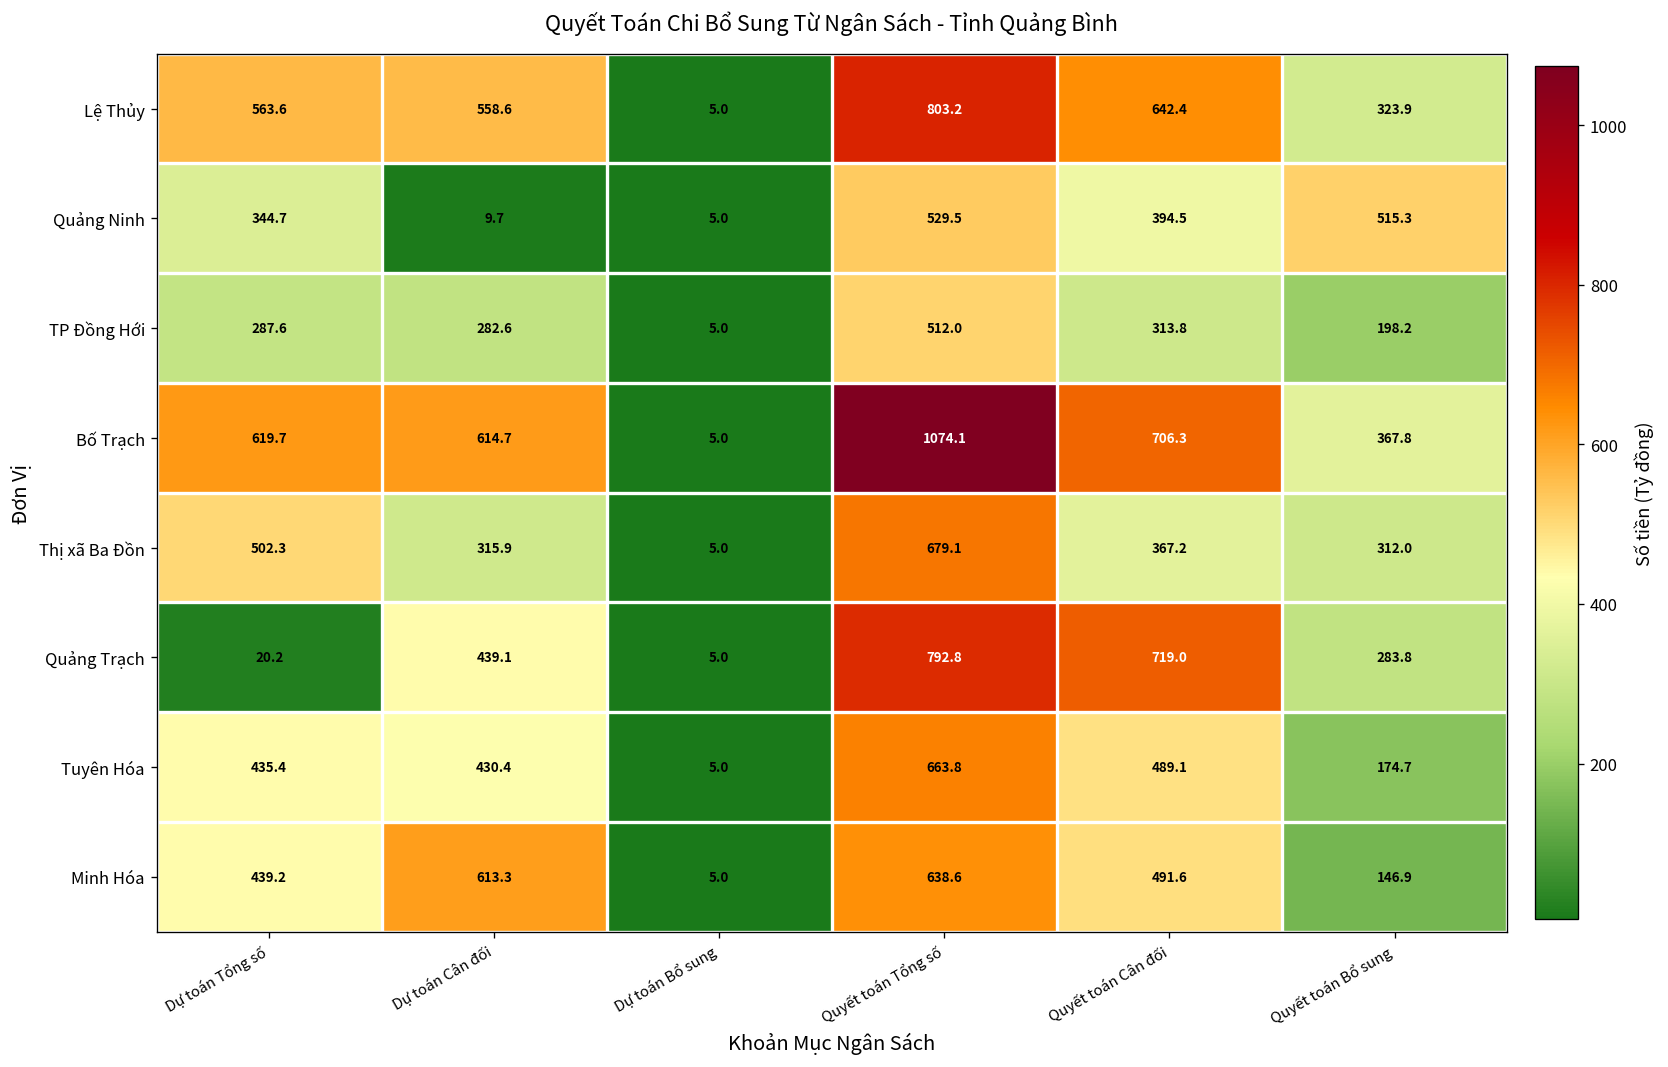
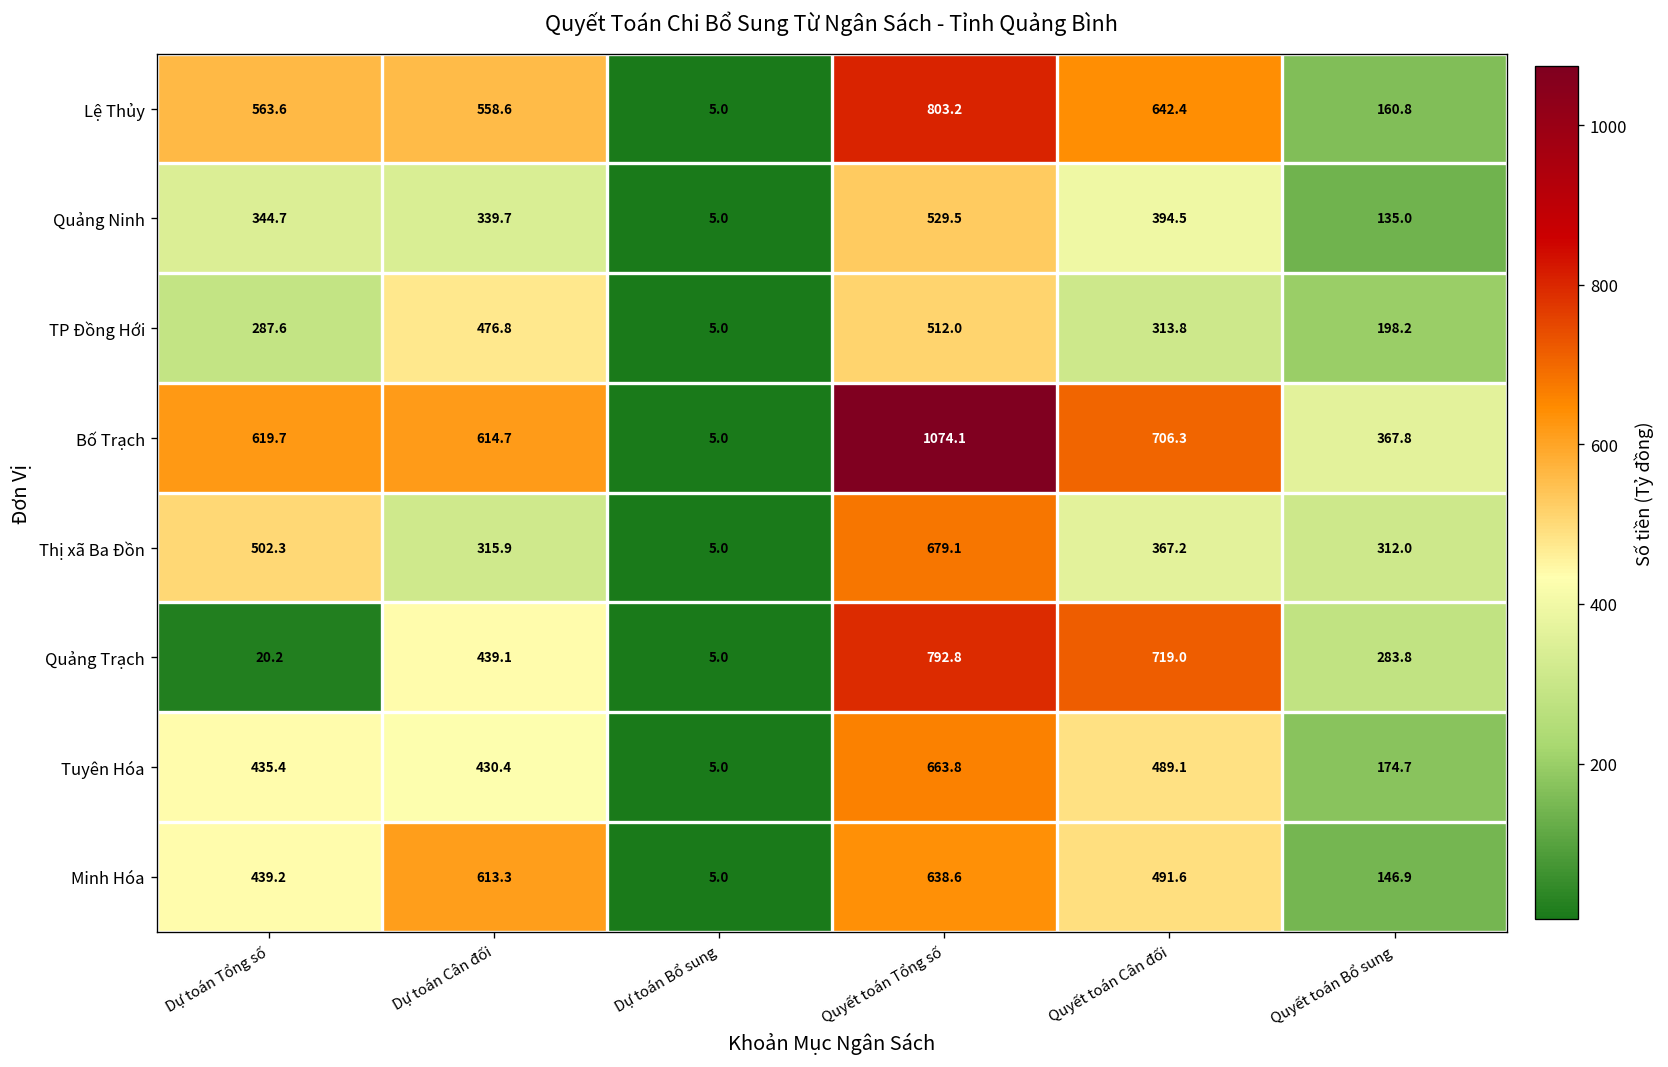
Lệ Thủy, Quyết toán Bổ sung: 323.9 -> 160.8
Quảng Ninh, Dự toán Cân đối: 9.7 -> 339.7
Quảng Ninh, Quyết toán Bổ sung: 515.3 -> 135.0
TP Đồng Hới, Dự toán Cân đối: 282.6 -> 476.8
